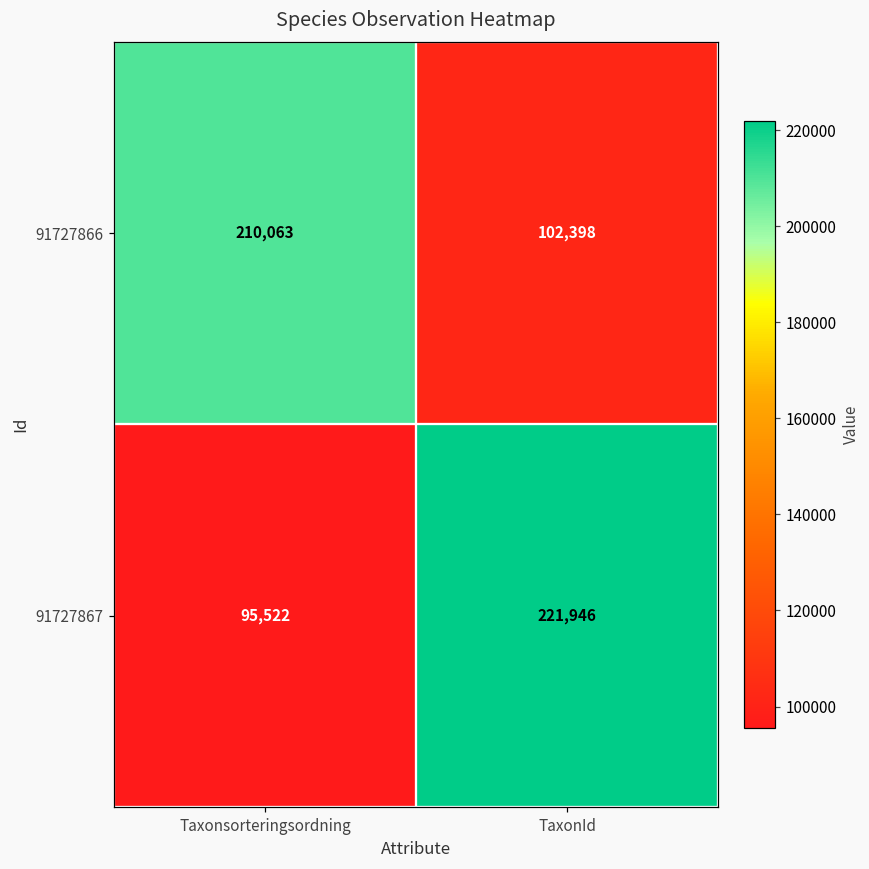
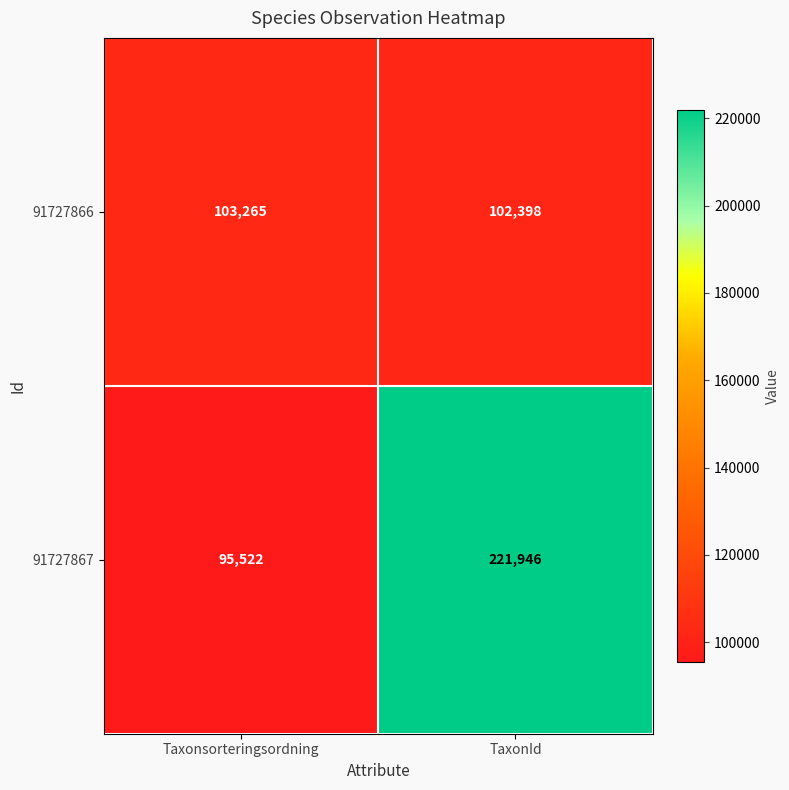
91727866, Taxonsorteringsordning: 210,063 -> 103,265
